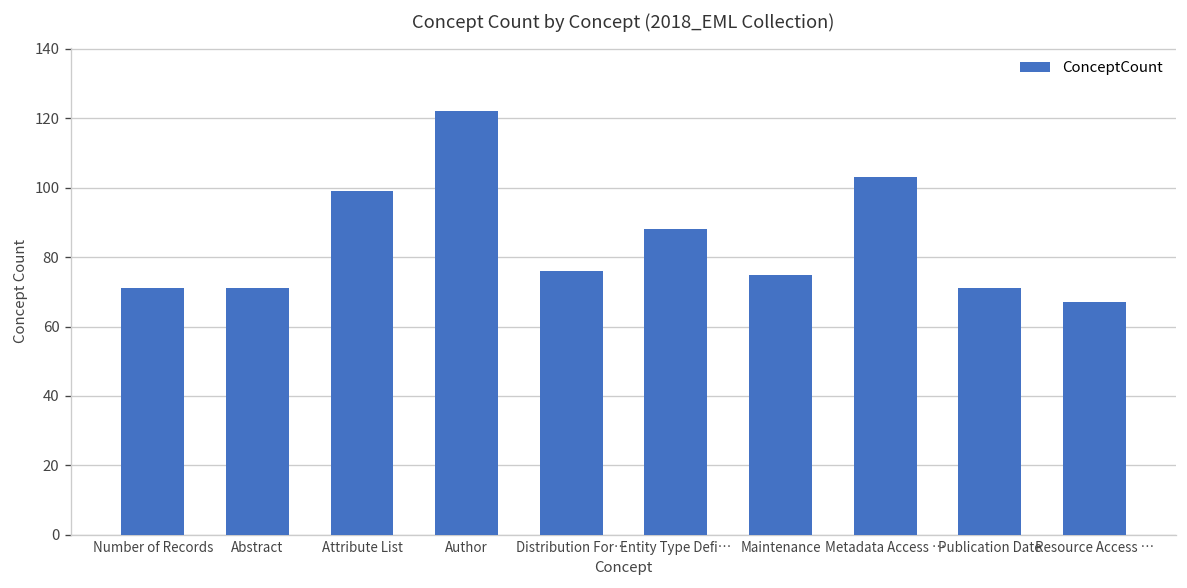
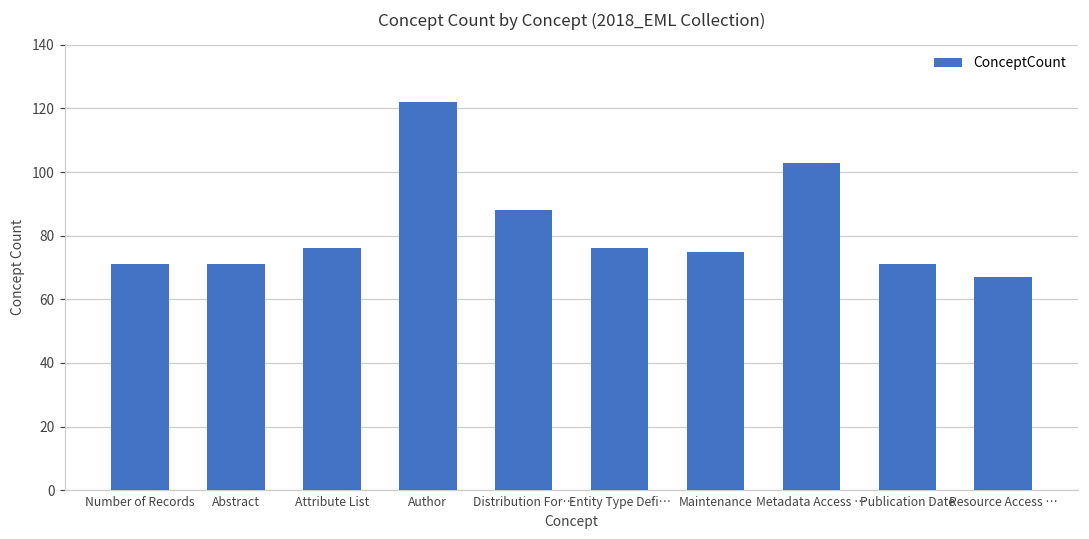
Attribute List: 99 -> 76
Distribution For…: 76 -> 88
Entity Type Defi…: 88 -> 76
